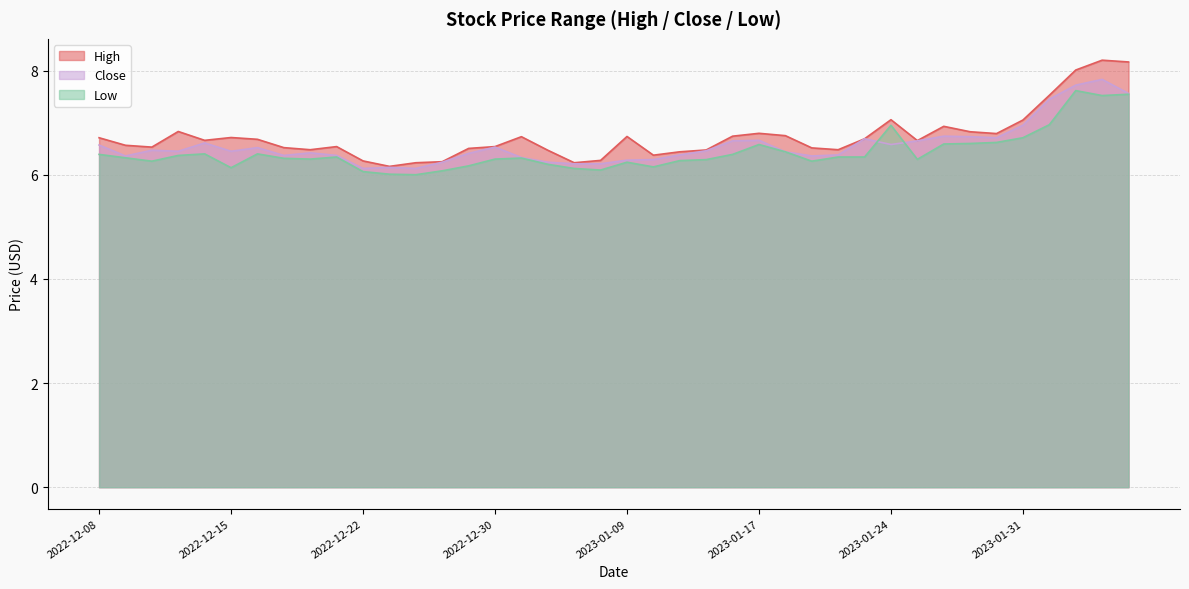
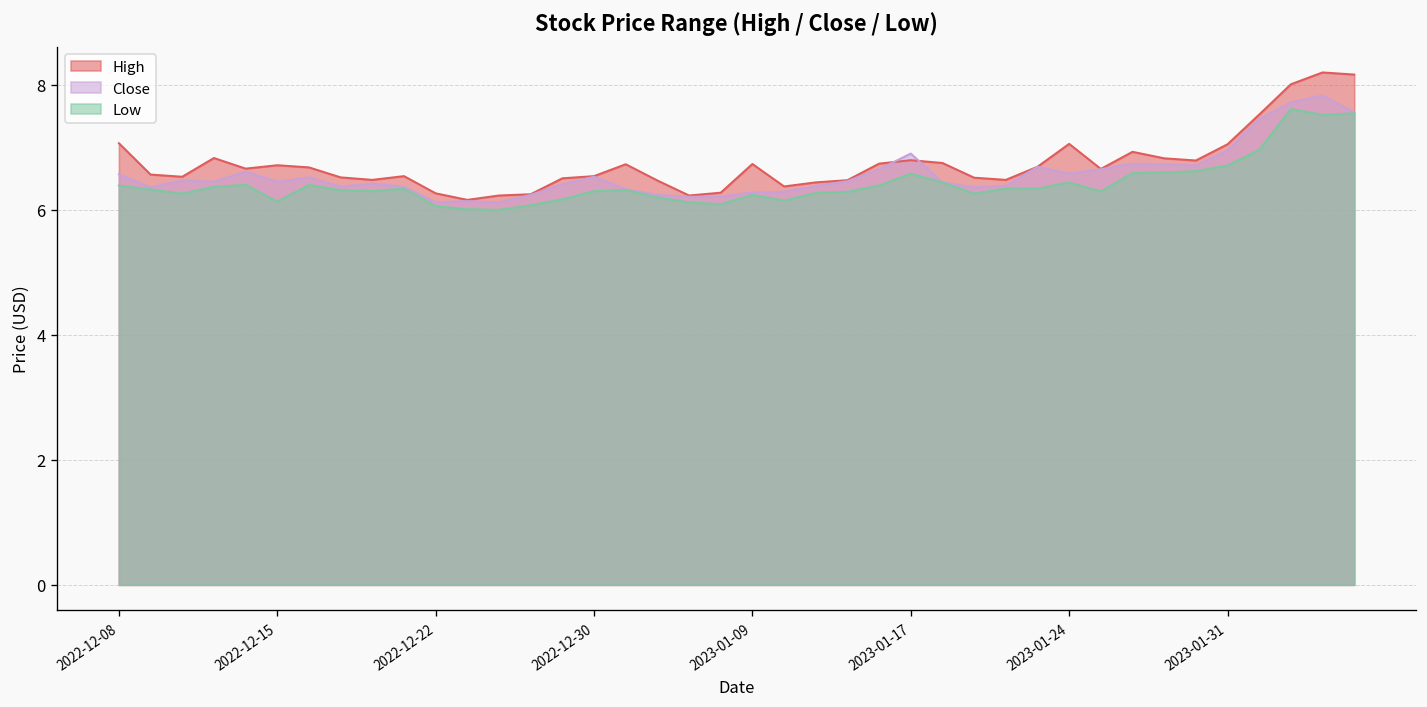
High, 2022-12-08: 6.7 -> 7.1
Close, 2023-01-17: 6.7 -> 6.9
Low, 2023-01-24: 6.9 -> 6.4
